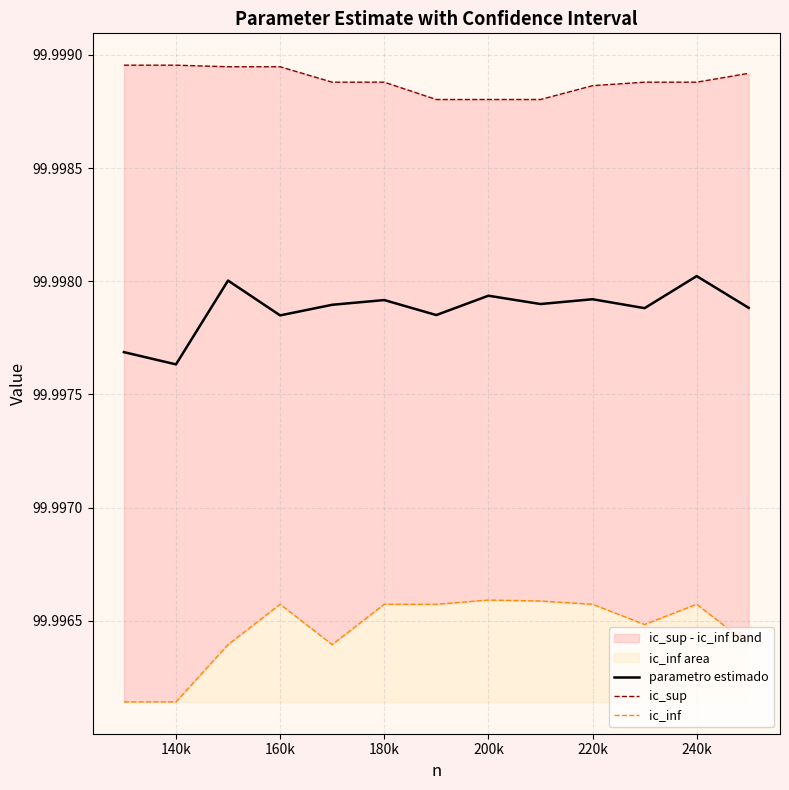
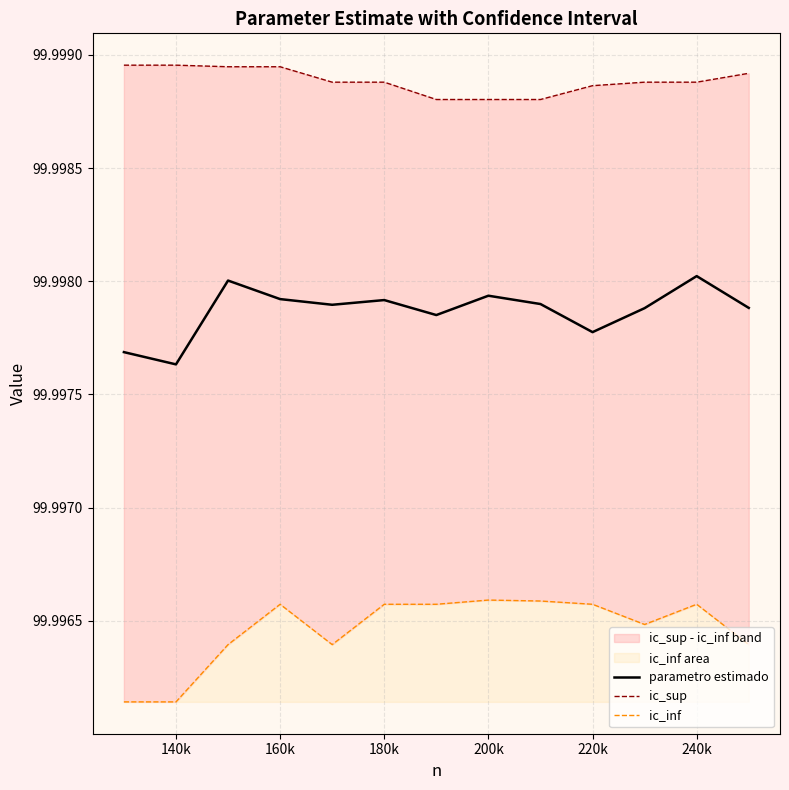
parametro estimado, 160k: 99.99785 -> 99.99792
parametro estimado, 220k: 99.99792 -> 99.99777
